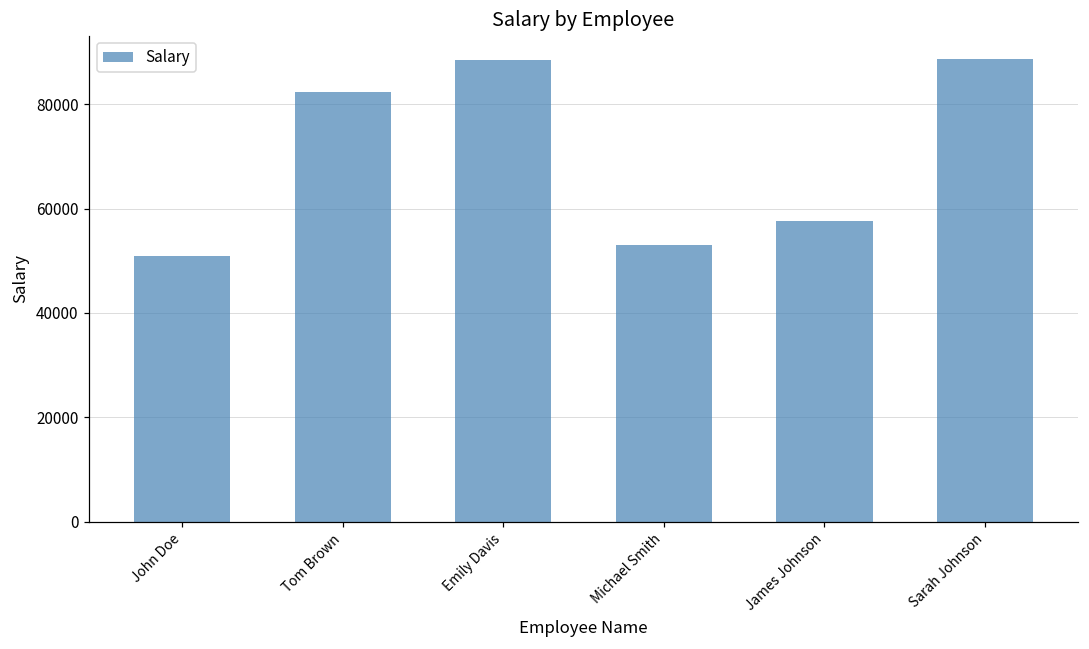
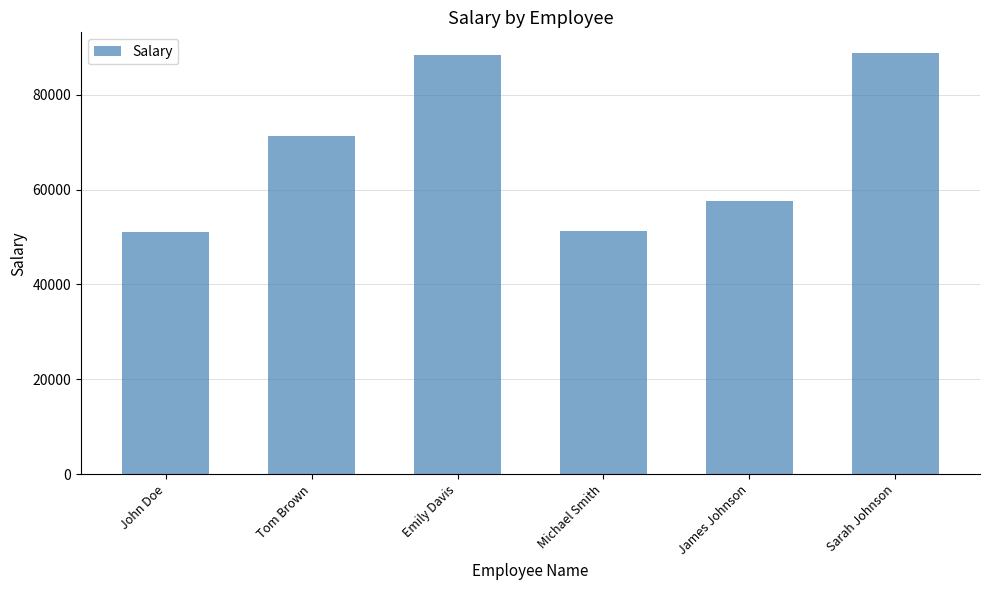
Tom Brown: 82000 -> 71000
Michael Smith: 53000 -> 51000
